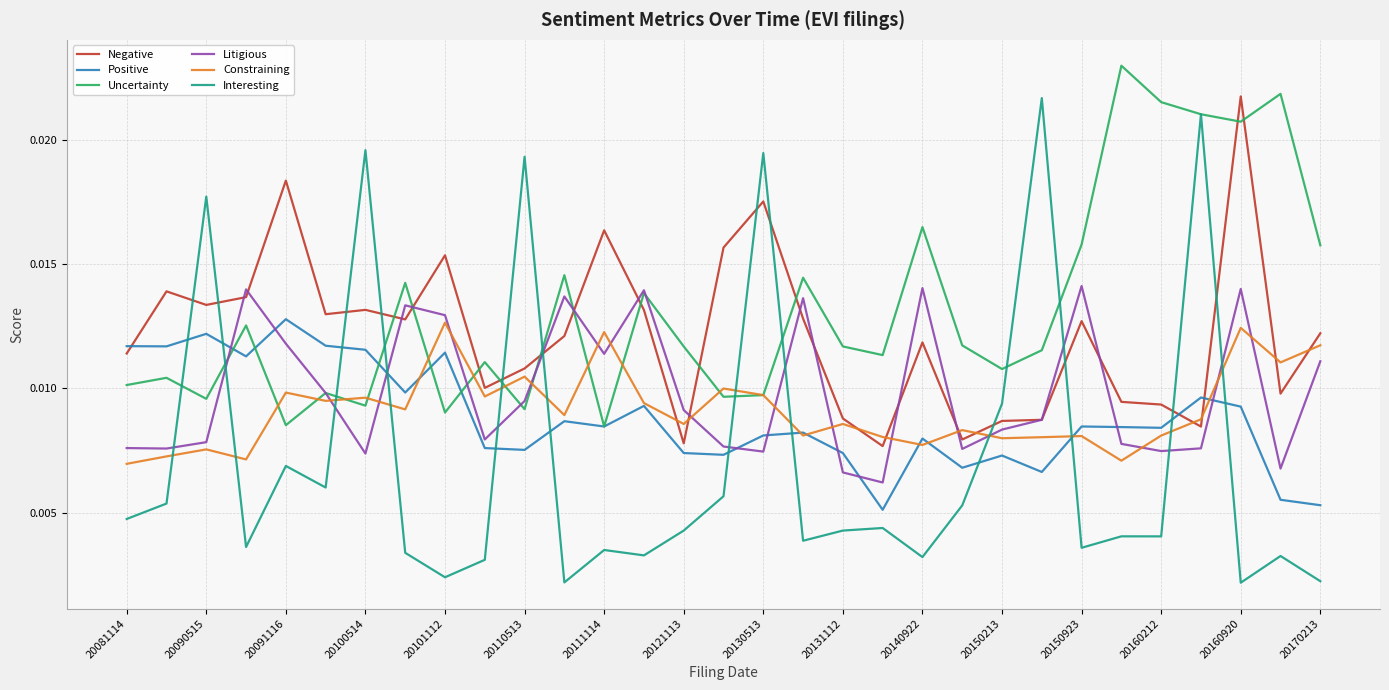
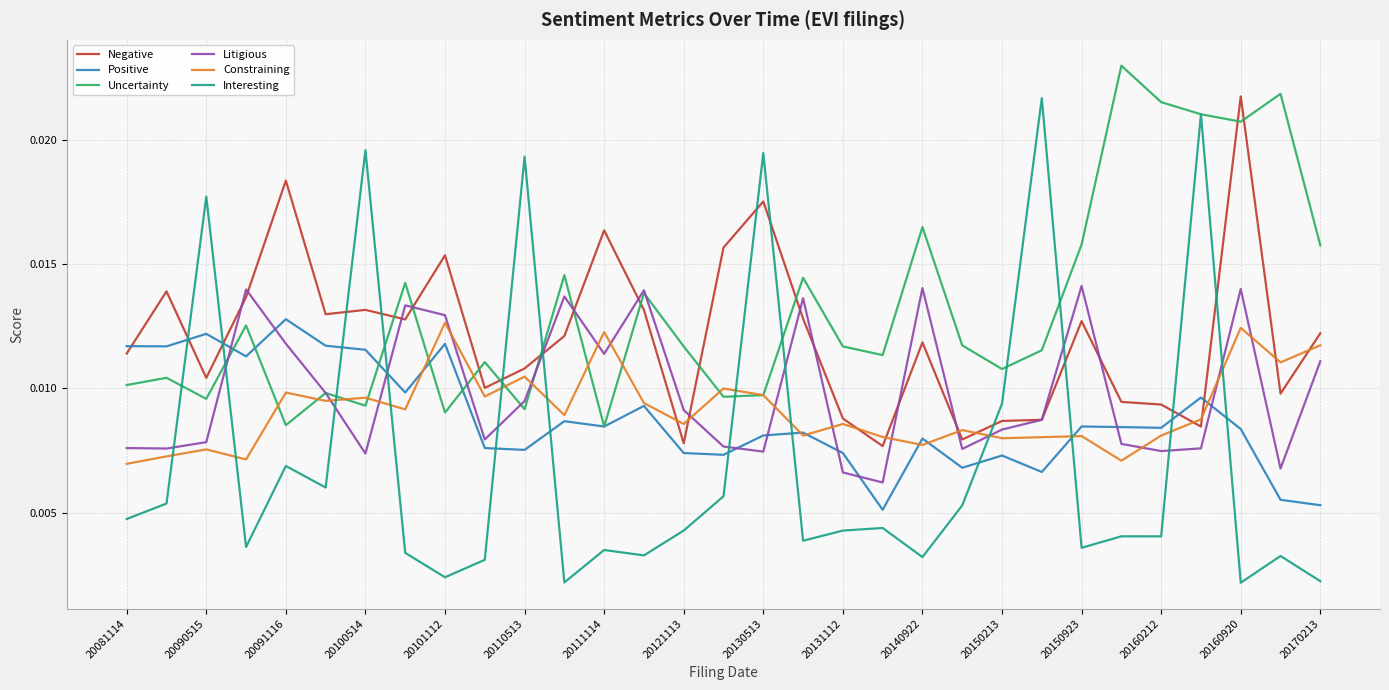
Negative, 20090515: 0.0134 -> 0.0104
Positive, 20101112: 0.0114 -> 0.0118
Positive, 20160920: 0.0093 -> 0.0084
